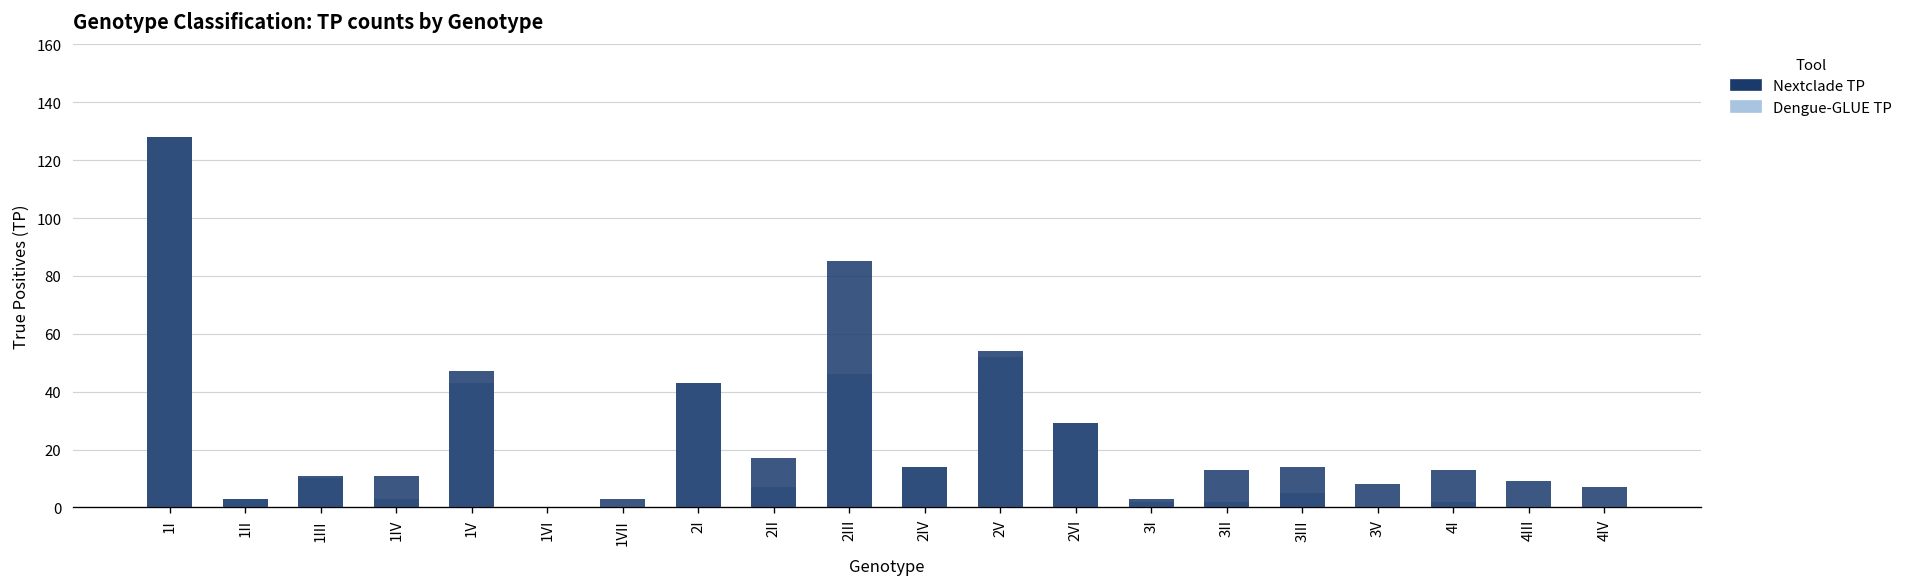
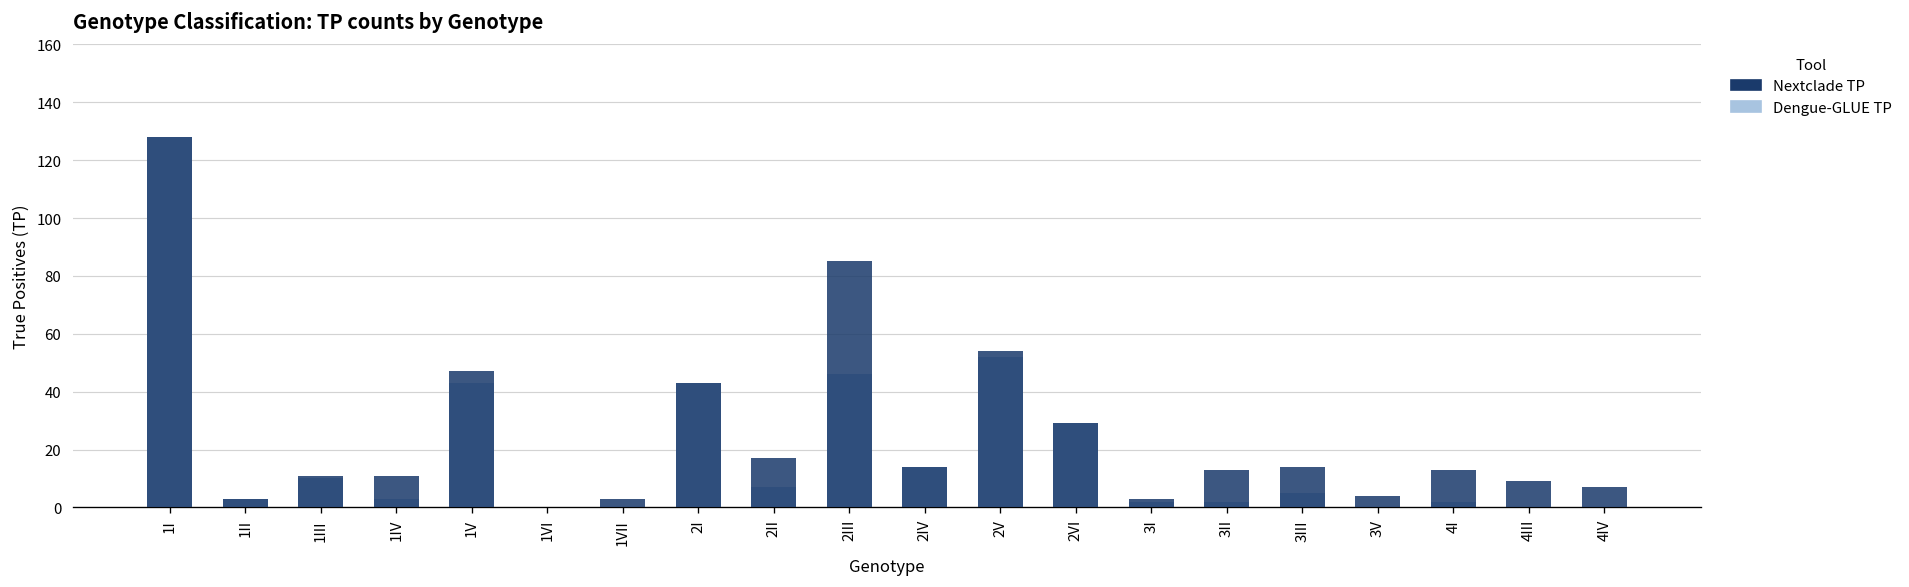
Nextclade TP, 3V: 8 -> 4
